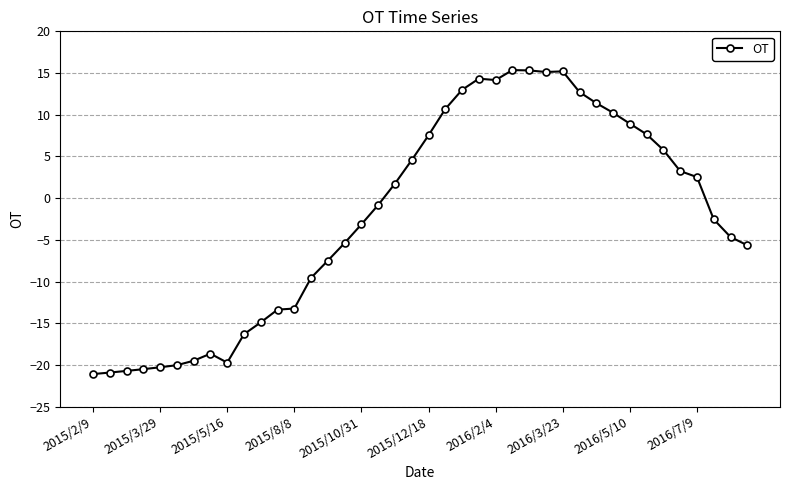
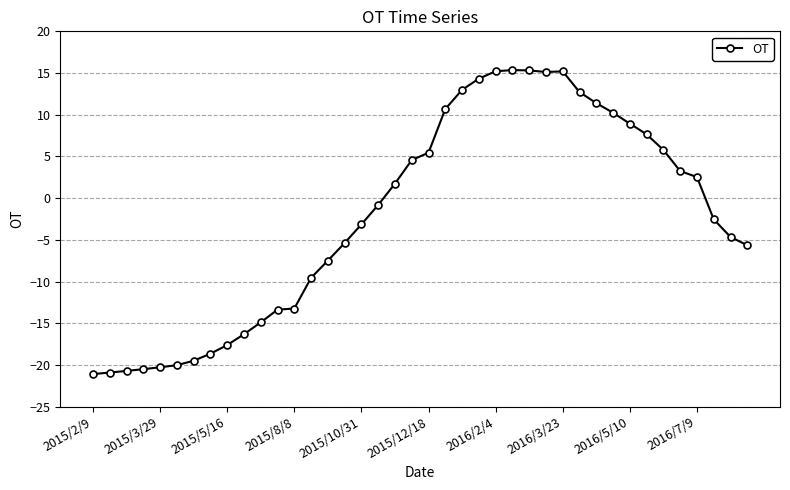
2015/5/16: -20 -> -18
2015/12/18: 8 -> 5
2016/2/4: 14 -> 15
